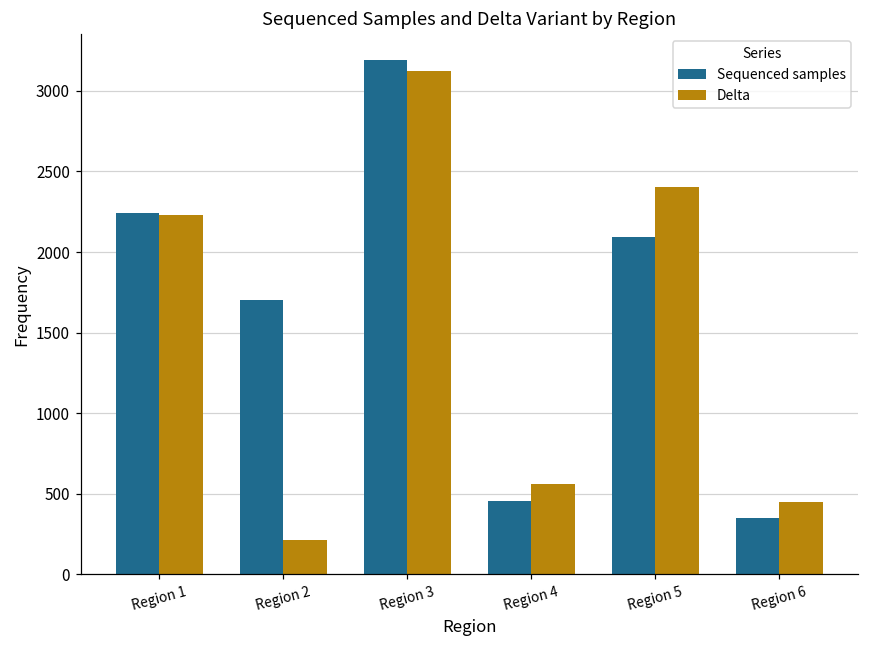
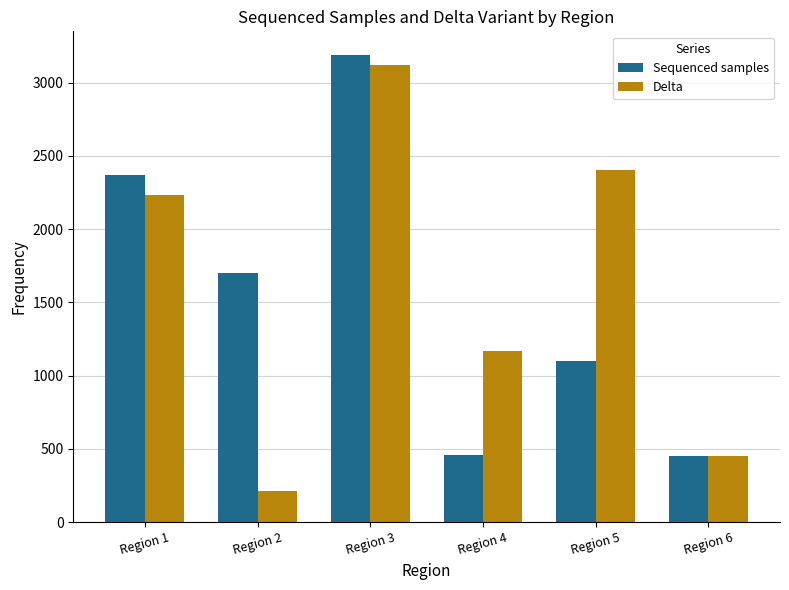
Sequenced samples, Region 1: 2240 -> 2370
Delta, Region 4: 560 -> 1170
Sequenced samples, Region 5: 2090 -> 1100
Sequenced samples, Region 6: 350 -> 450
